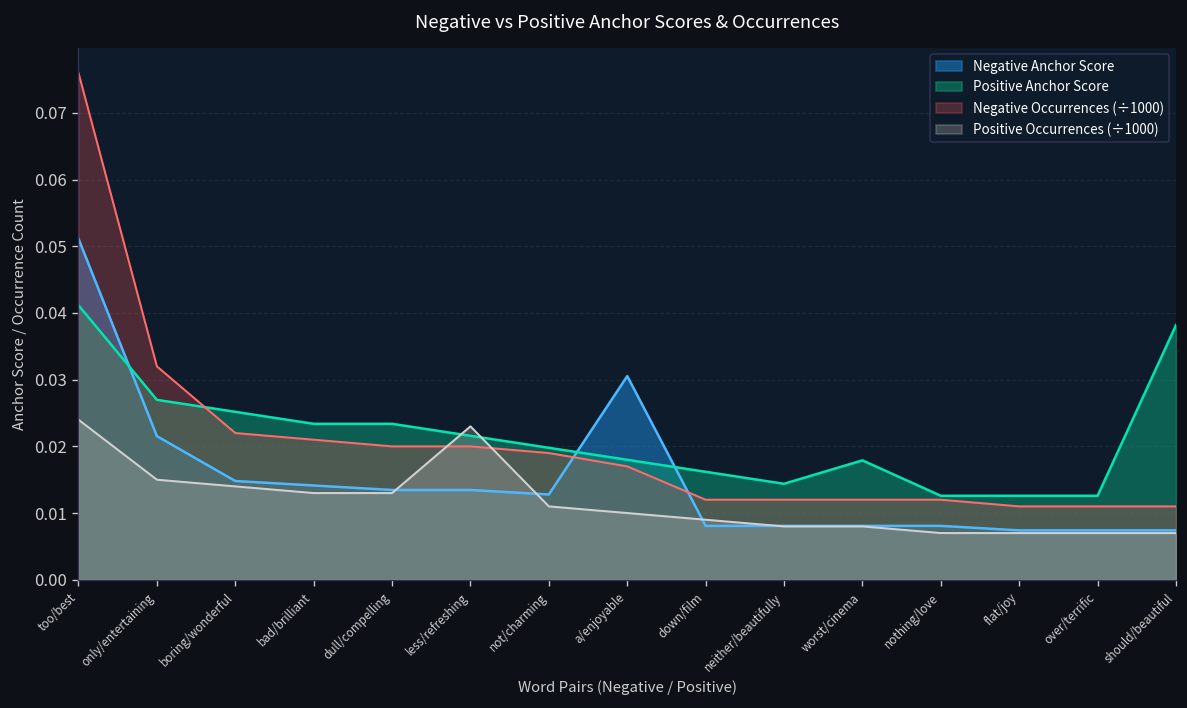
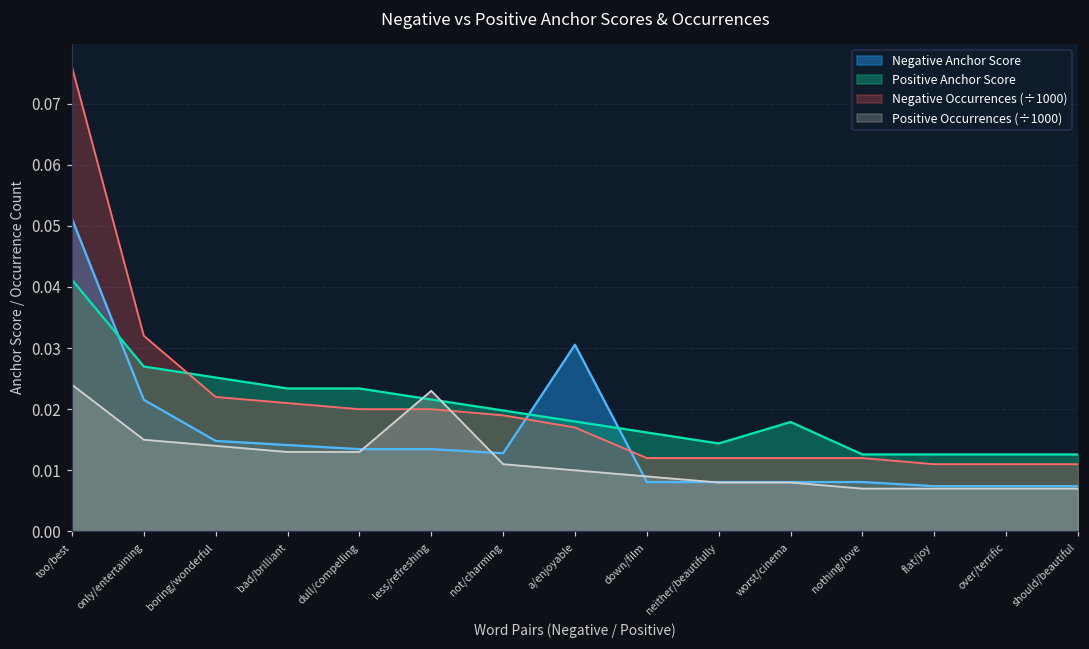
Positive Anchor Score, should/beautiful: 0.038 -> 0.013
